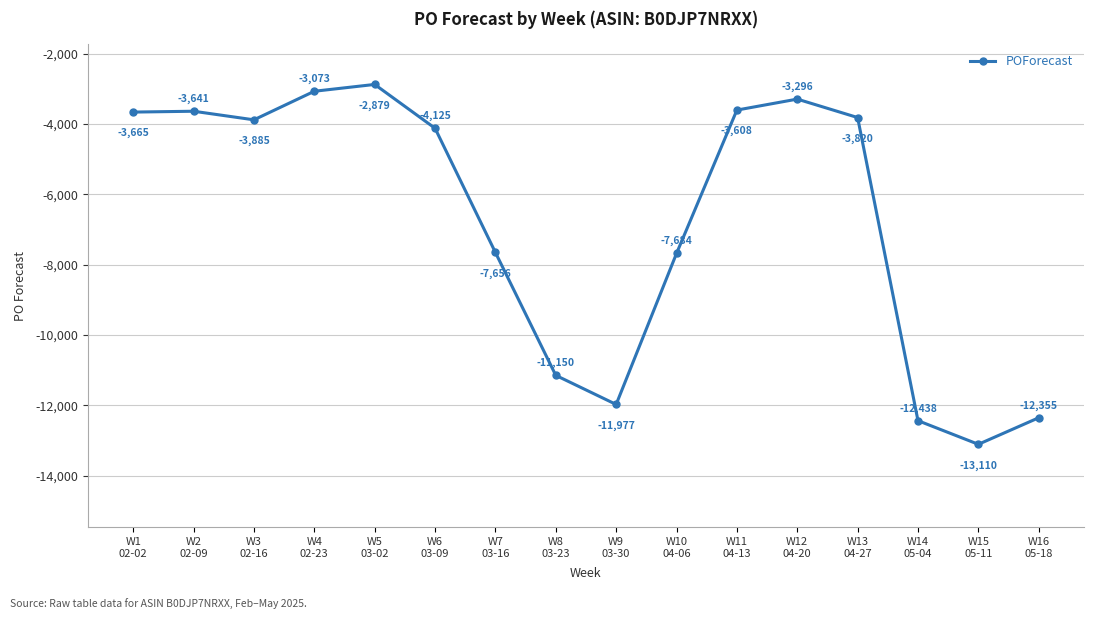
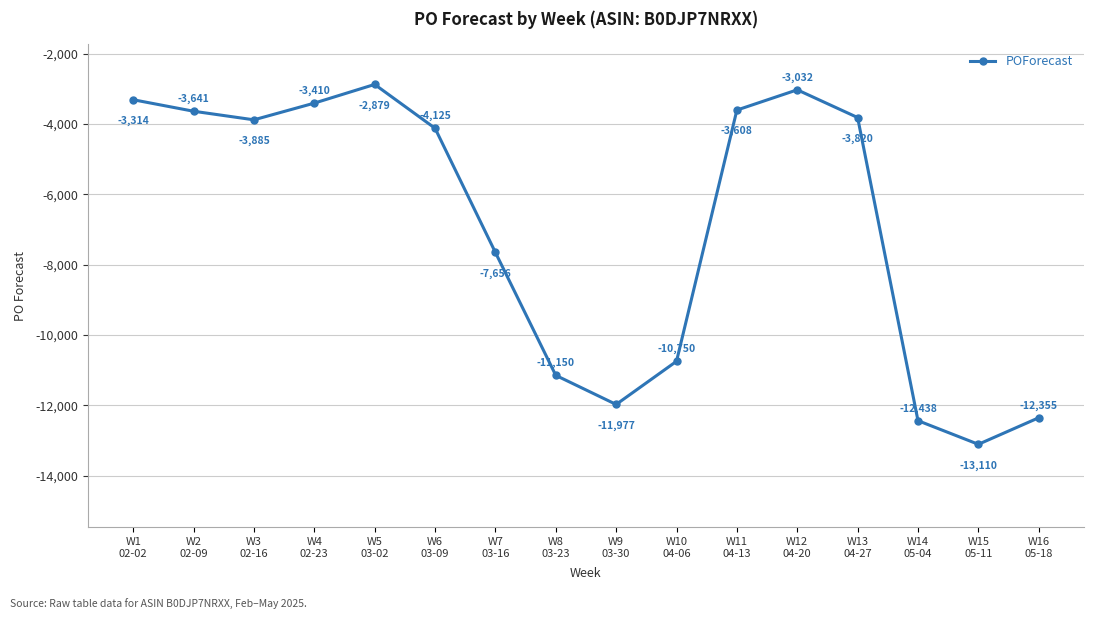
W1 02-02: -3,665 -> -3,314
W4 02-23: -3,073 -> -3,410
W10 04-06: -7,684 -> -10,750
W12 04-20: -3,296 -> -3,032
